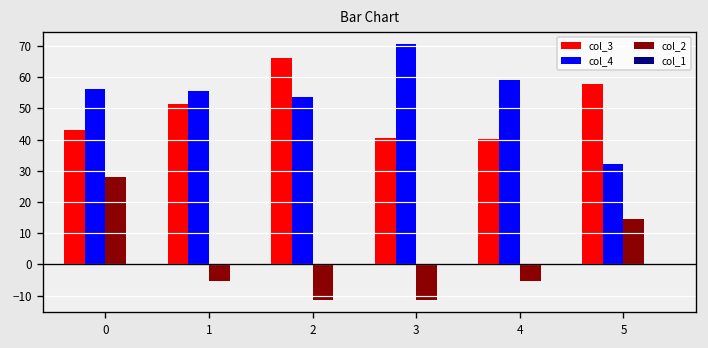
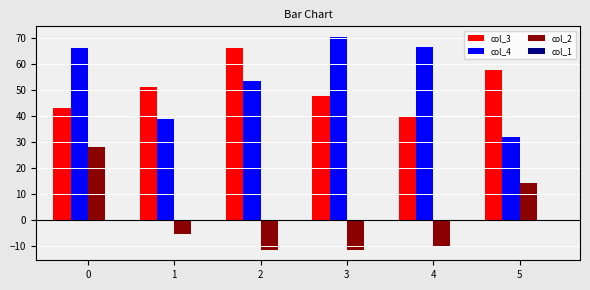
col_4, 0: 56 -> 66
col_4, 1: 55 -> 39
col_3, 3: 41 -> 48
col_4, 4: 59 -> 67
col_2, 4: -6 -> -10
